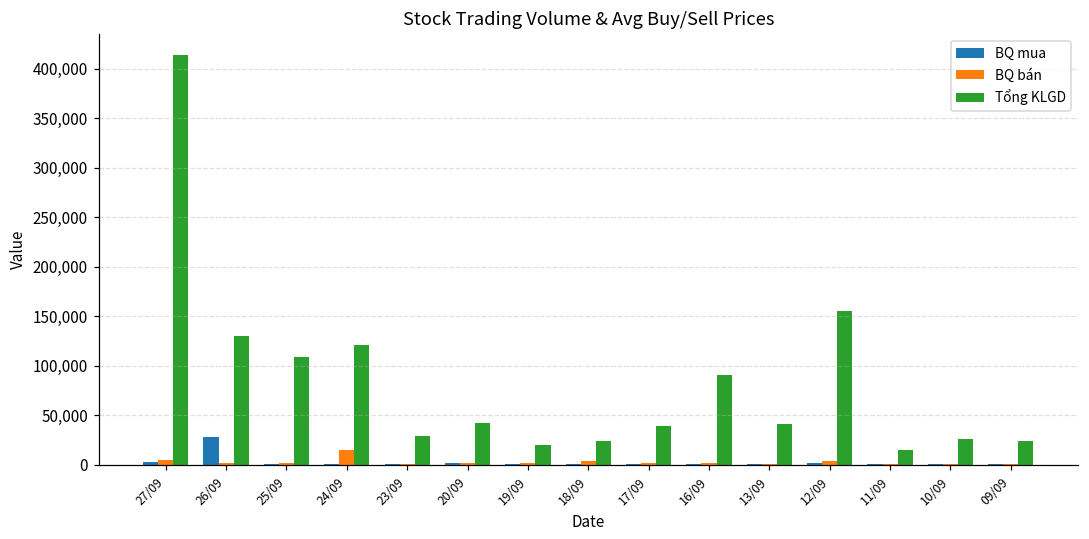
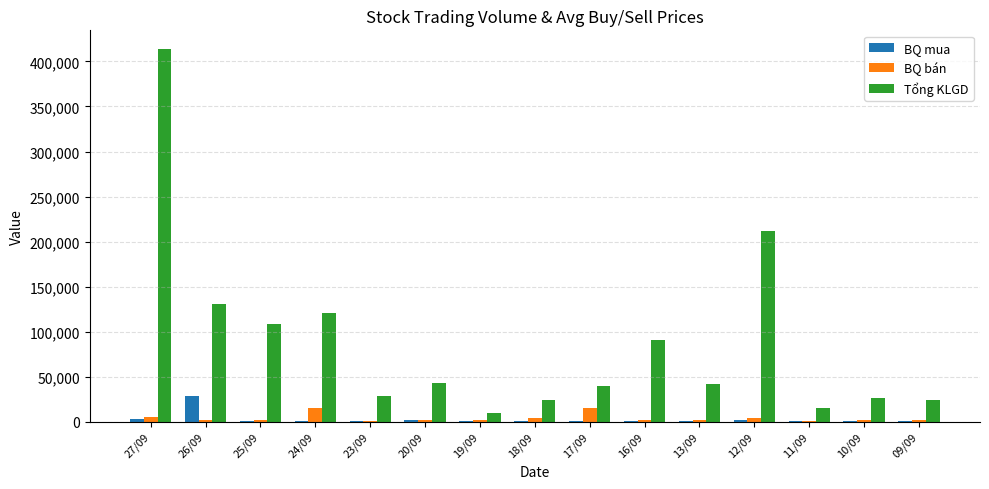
Tổng KLGD, 19/09: 20,000 -> 10,000
BQ bán, 17/09: 0 -> 10,000
Tổng KLGD, 12/09: 160,000 -> 210,000
